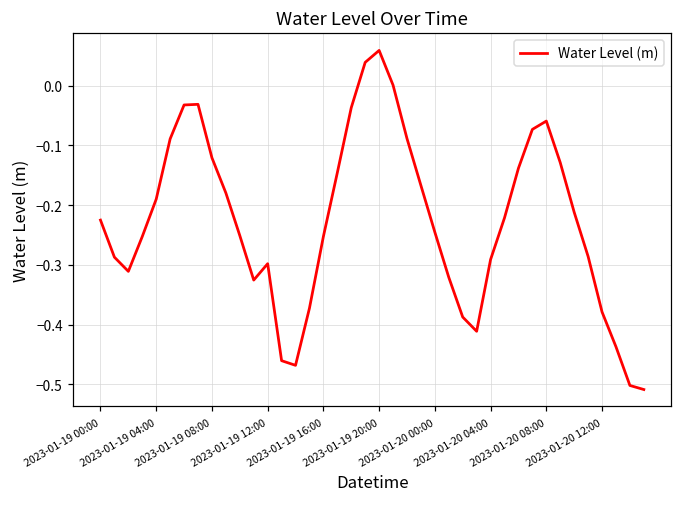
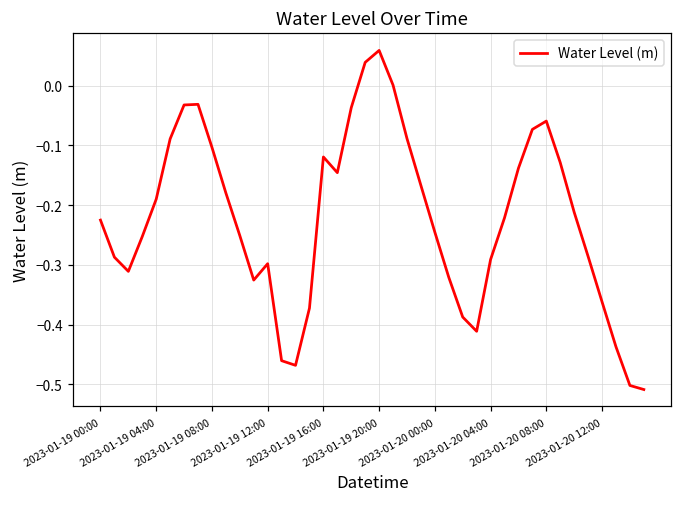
2023-01-19 08:00: -0.12 -> -0.10
2023-01-19 16:00: -0.25 -> -0.12
2023-01-20 12:00: -0.38 -> -0.36
